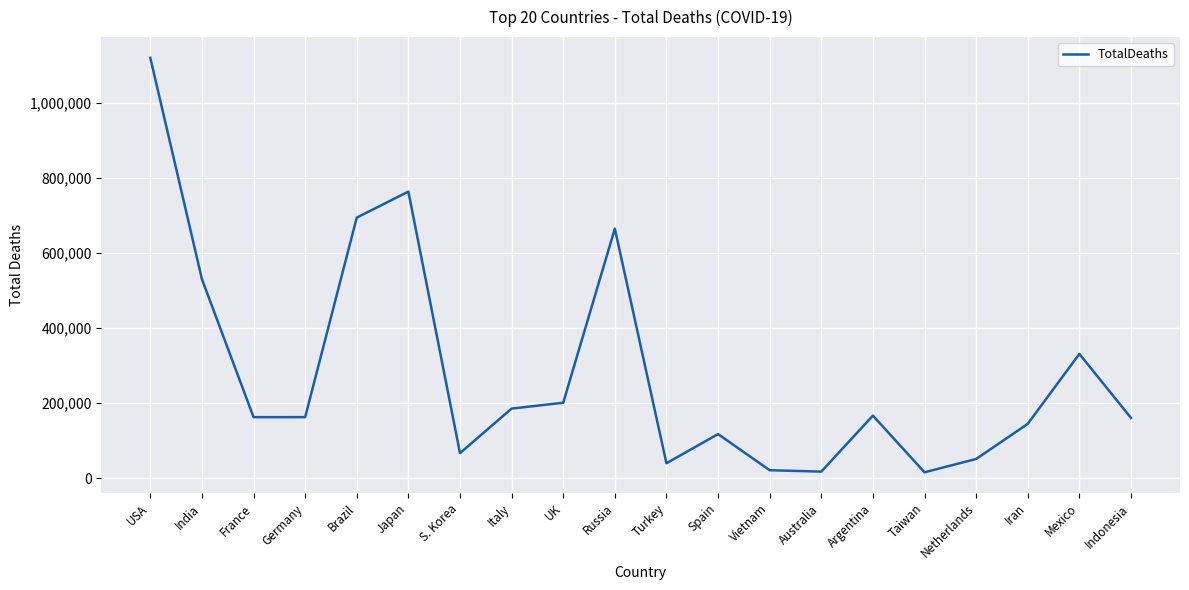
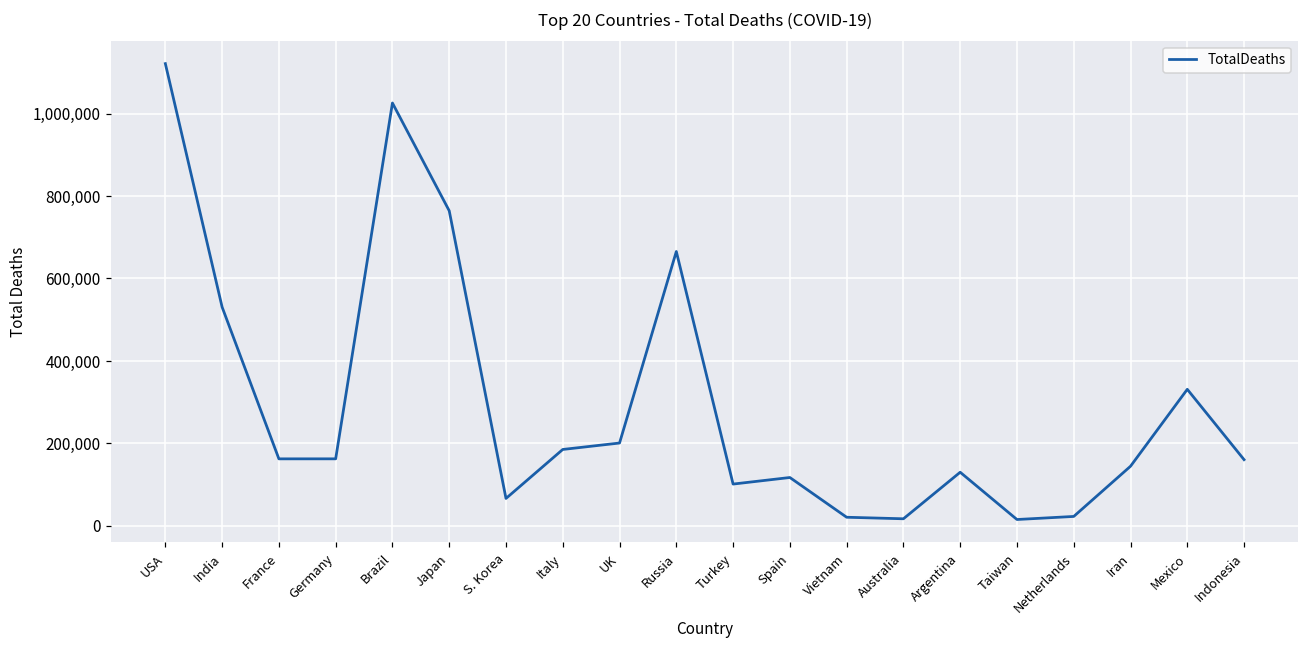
Brazil: 690,000 -> 1,030,000
Turkey: 40,000 -> 100,000
Argentina: 170,000 -> 130,000
Netherlands: 50,000 -> 20,000
